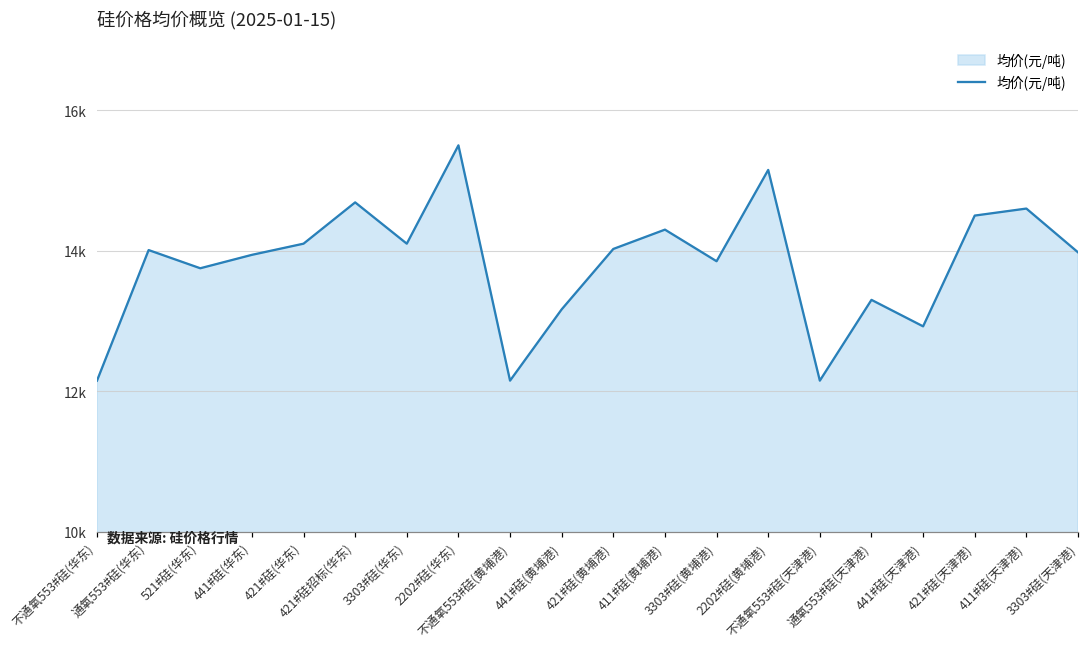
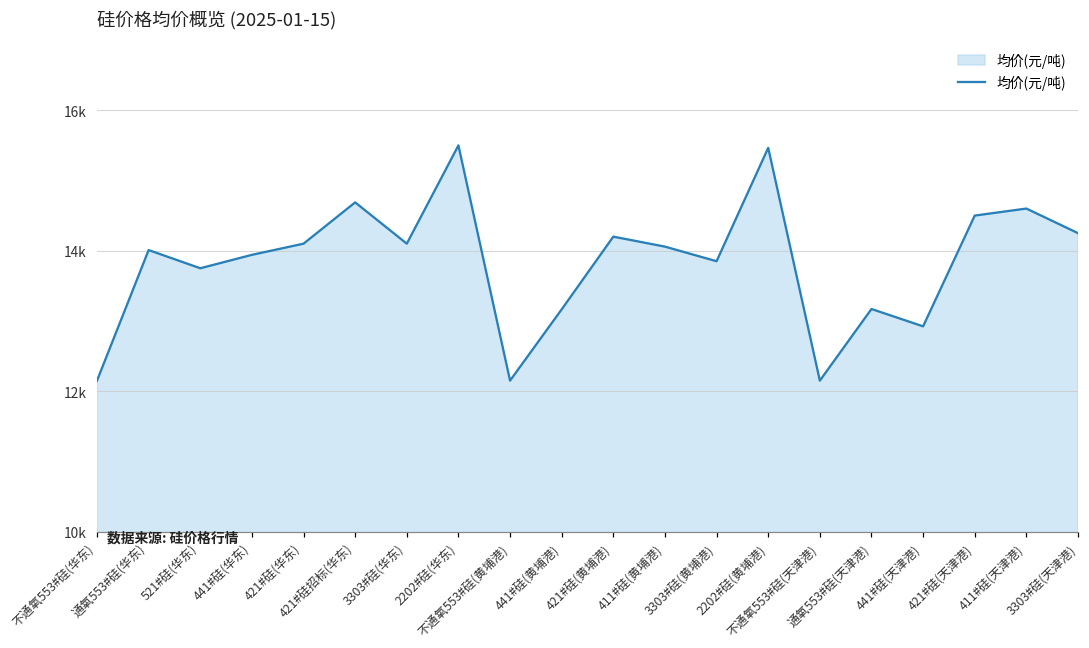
421#硅(黄埔港): 14000 -> 14200
411#硅(黄埔港): 14300 -> 14100
2202#硅(黄埔港): 15200 -> 15500
通氧553#硅(天津港): 13300 -> 13200
3303#硅(天津港): 14000 -> 14300
